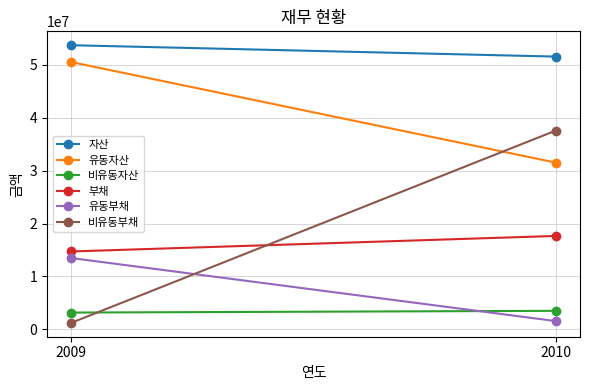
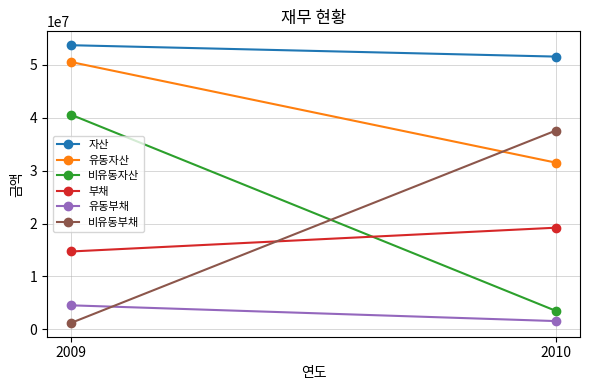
비유동자산, 2009: 3000000 -> 41000000
유동부채, 2009: 13000000 -> 5000000
부채, 2010: 18000000 -> 19000000
